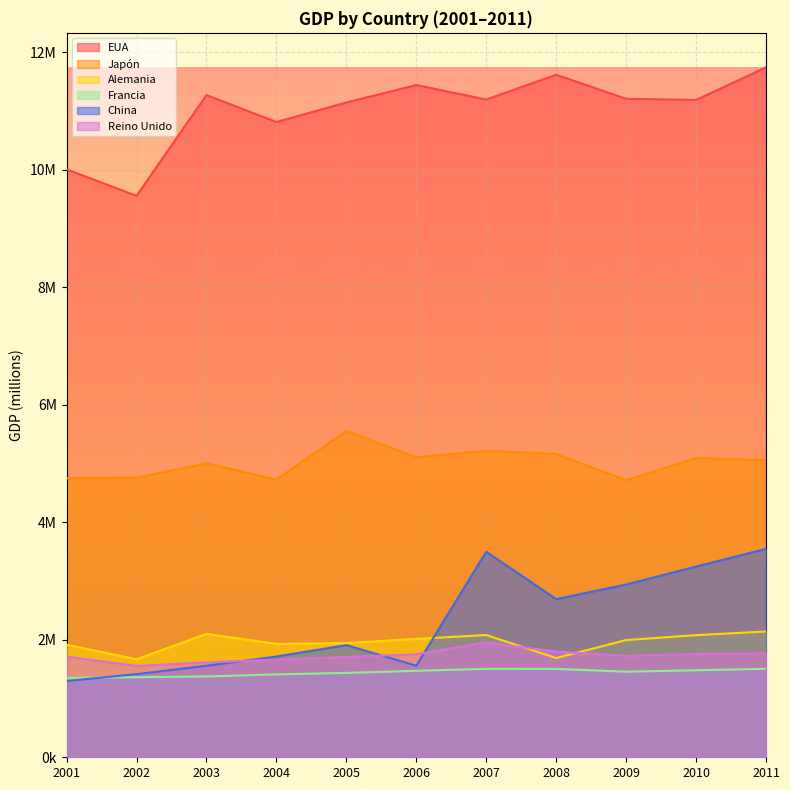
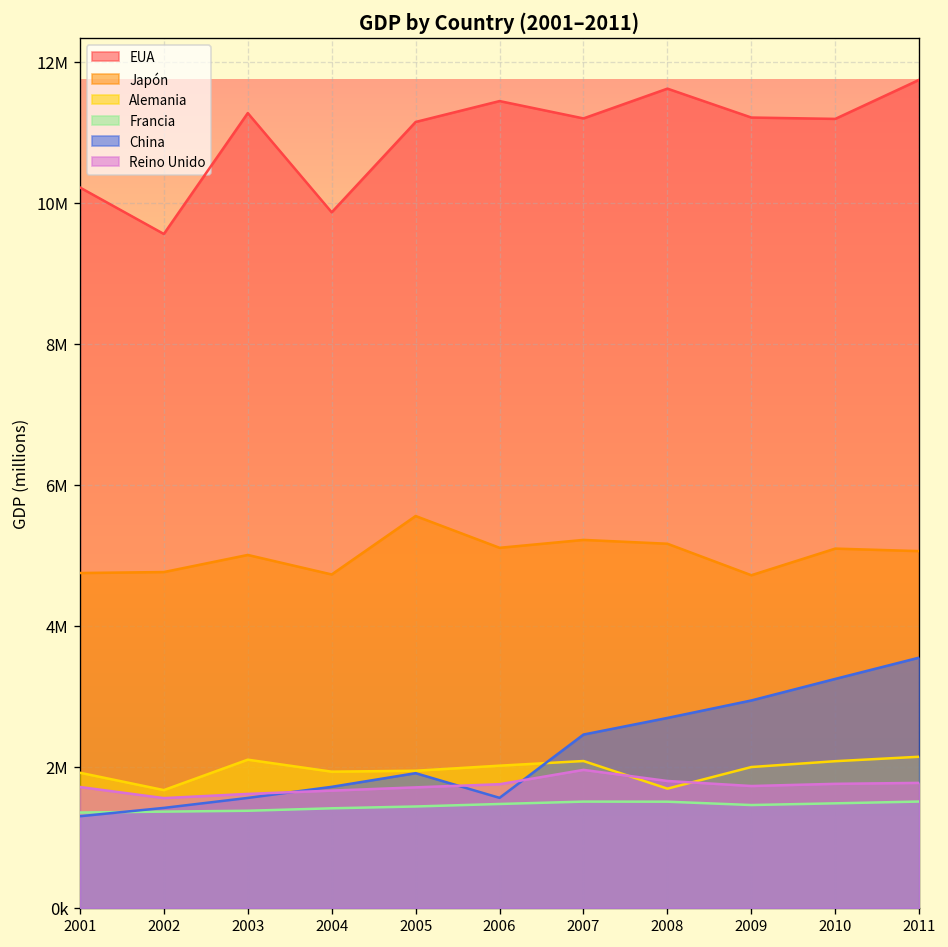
EUA, 2001: 10000000 -> 10200000
EUA, 2004: 10800000 -> 9900000
China, 2007: 3500000 -> 2500000
